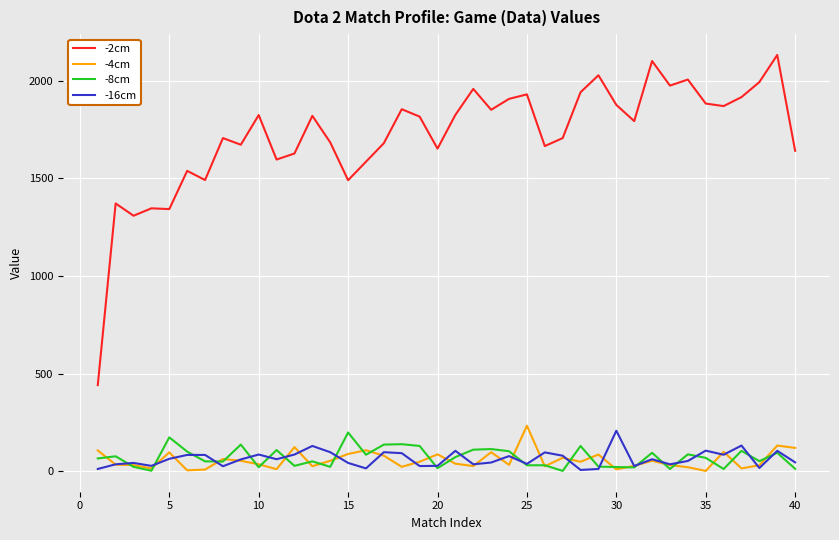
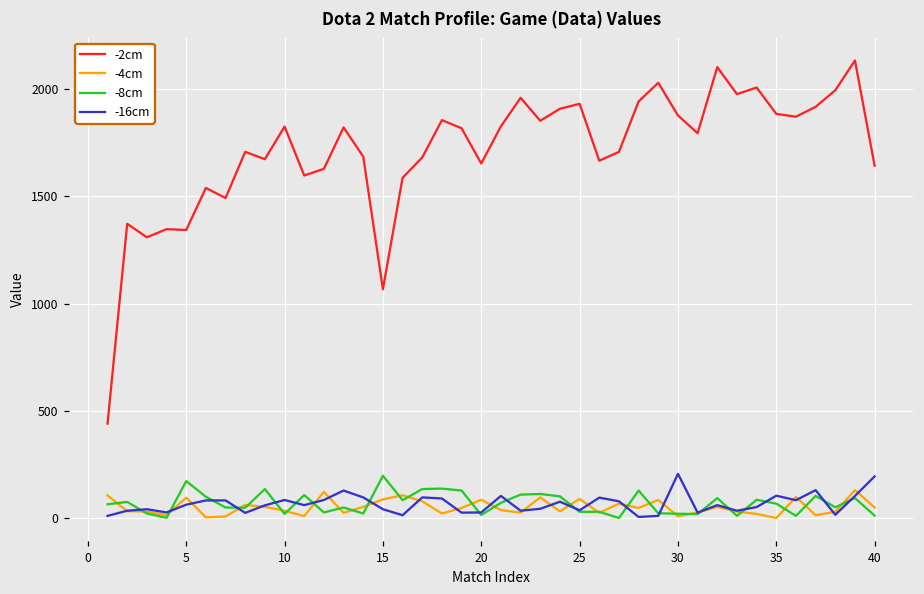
-2cm, 15: 1490 -> 1070
-4cm, 25: 230 -> 90
-4cm, 40: 120 -> 50
-16cm, 40: 50 -> 200
